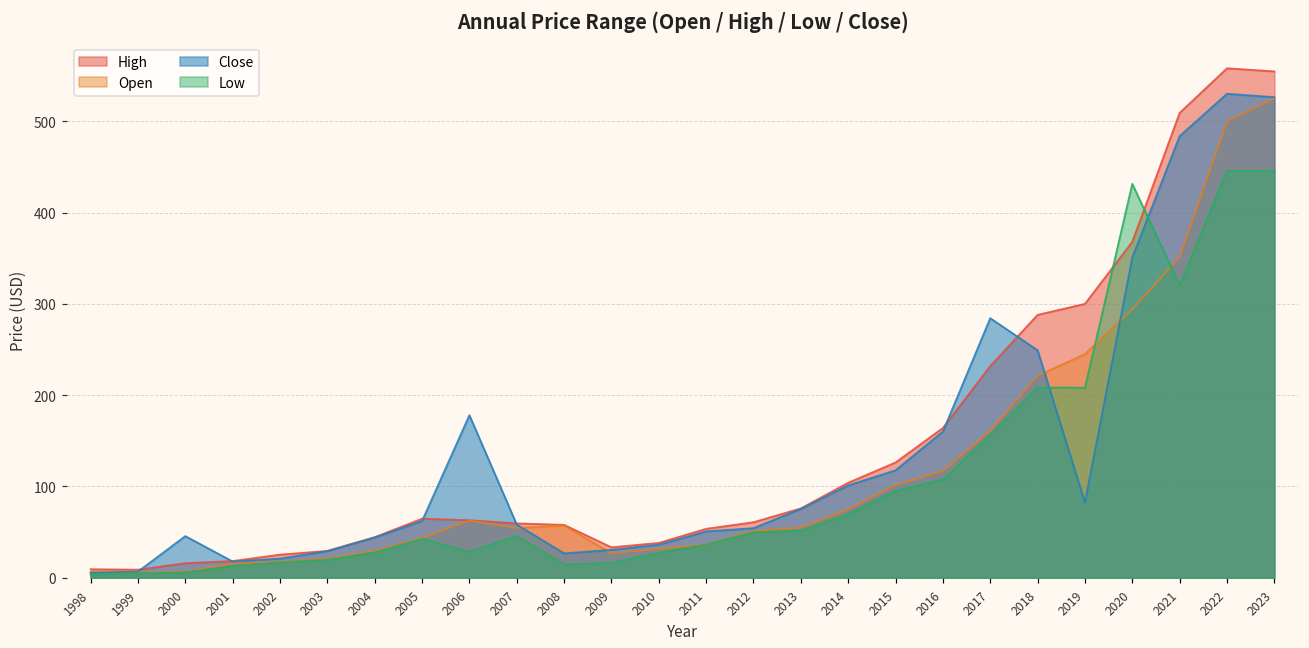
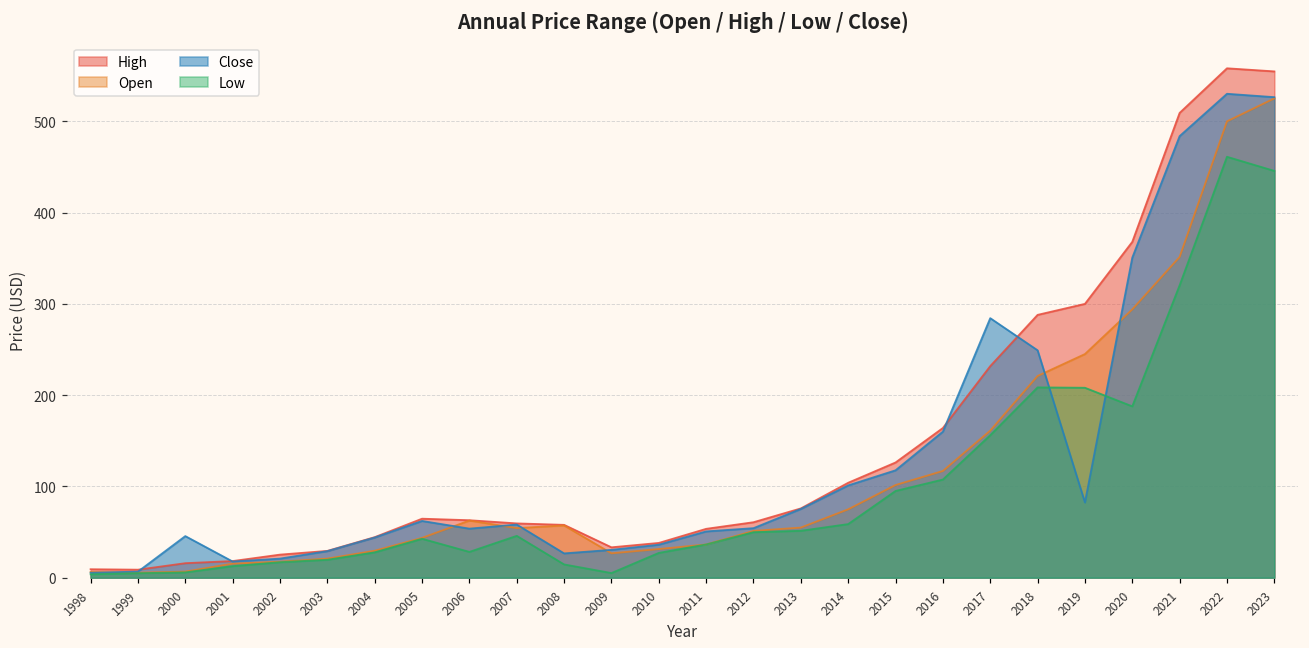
Close, 2006: 180 -> 50
Low, 2009: 20 -> 10
Low, 2014: 70 -> 60
Low, 2020: 430 -> 190
Low, 2022: 450 -> 460
